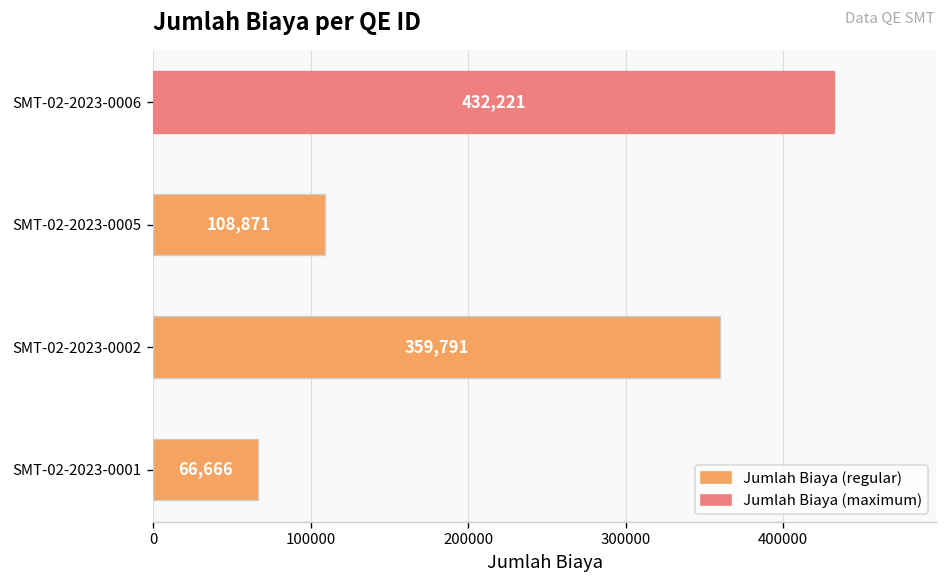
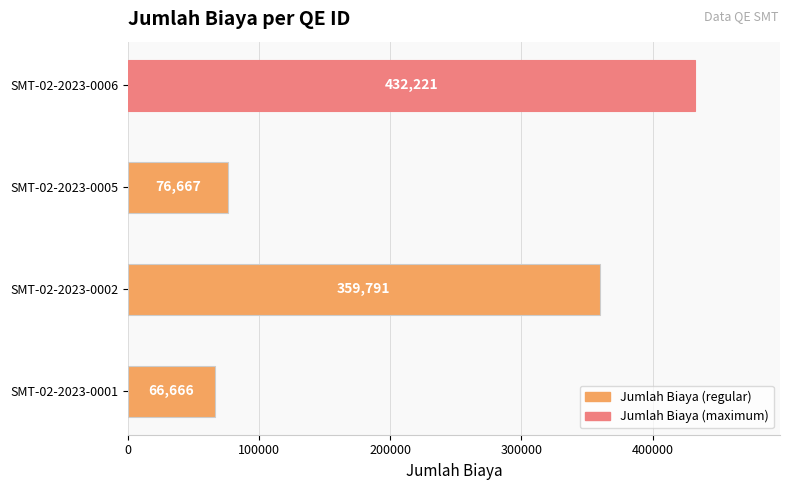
SMT-02-2023-0005: 108,871 -> 76,667
